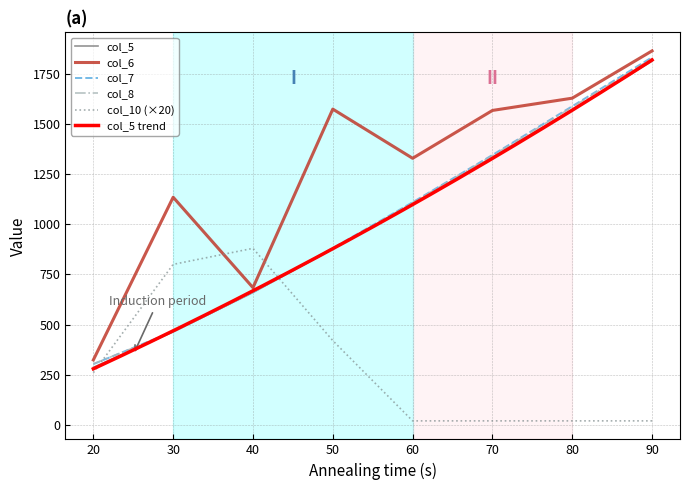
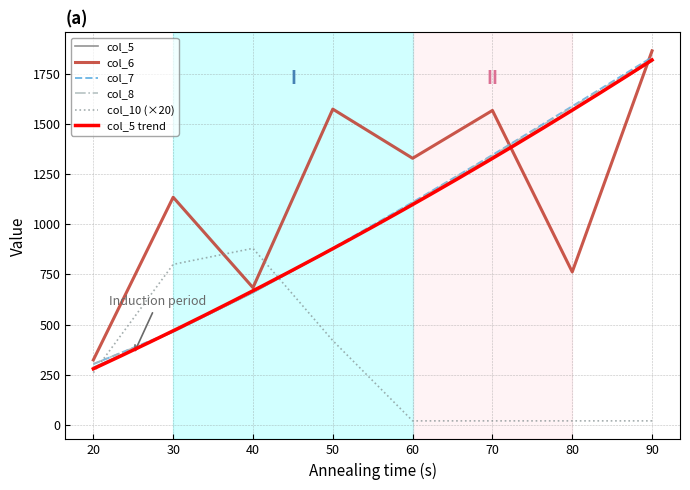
col_6, 80: 1630 -> 760
